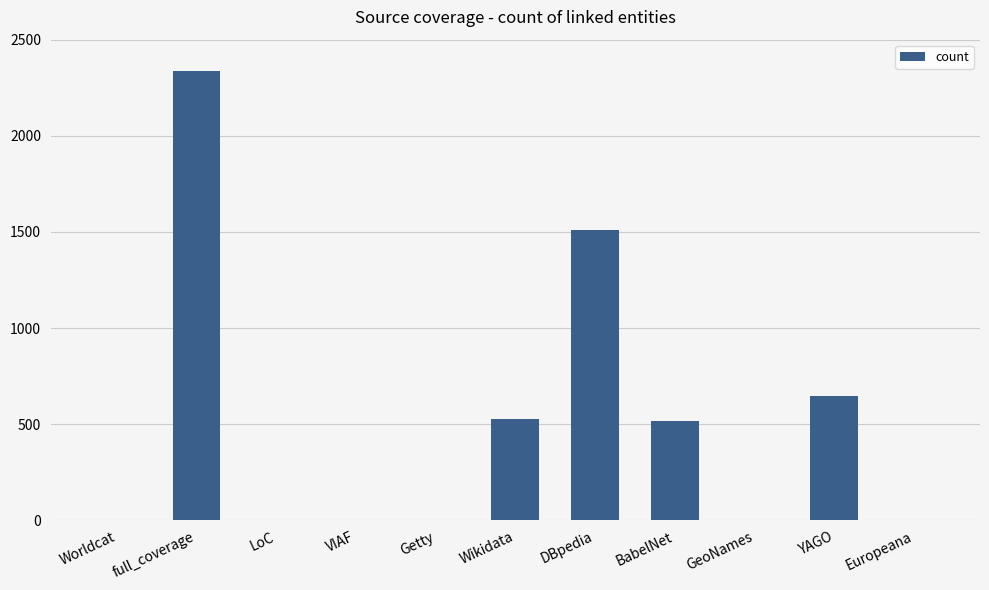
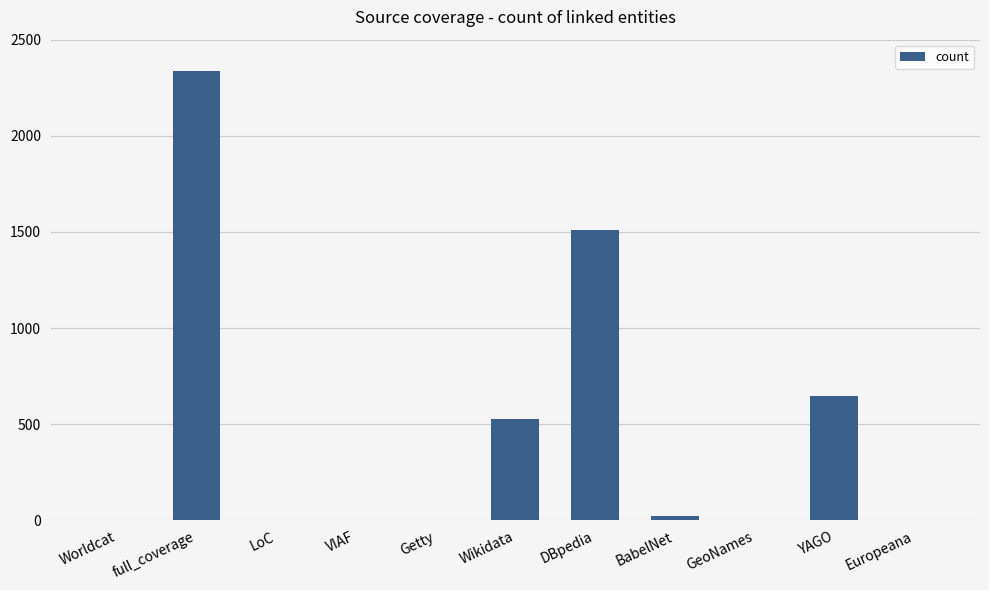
BabelNet: 520 -> 20
